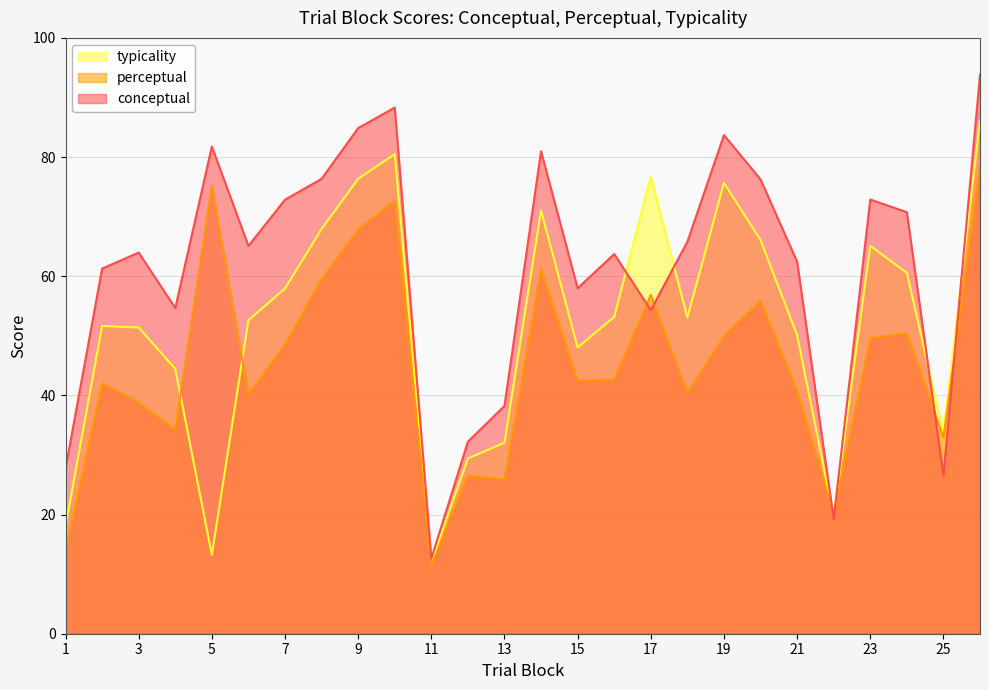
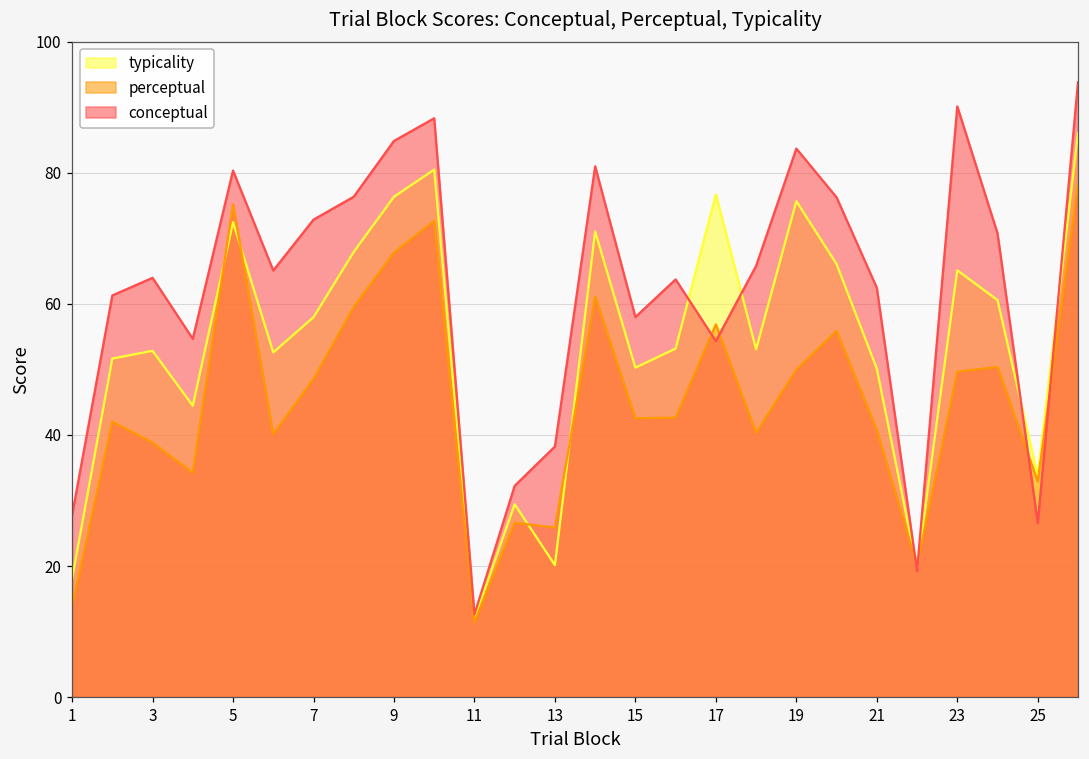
typicality, 3: 51 -> 53
typicality, 5: 13 -> 72
conceptual, 5: 82 -> 80
typicality, 13: 32 -> 20
typicality, 15: 48 -> 50
conceptual, 23: 73 -> 90
